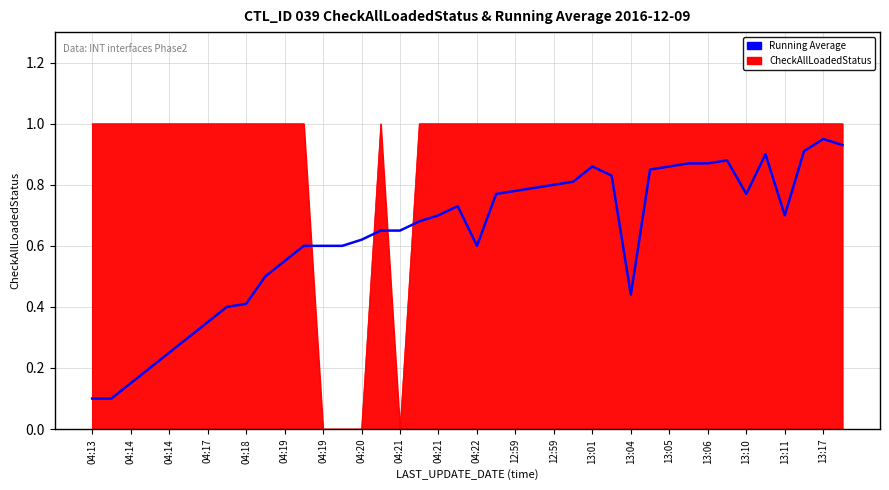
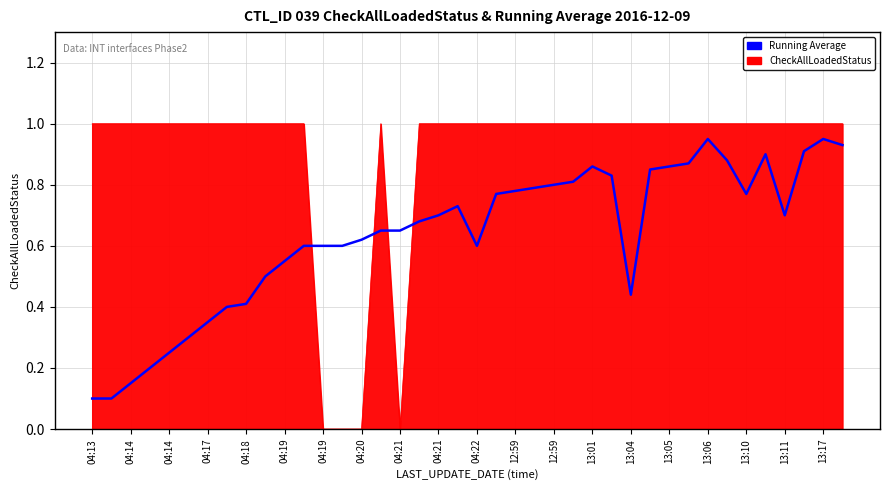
Running Average, 13:06: 0.87 -> 0.95
